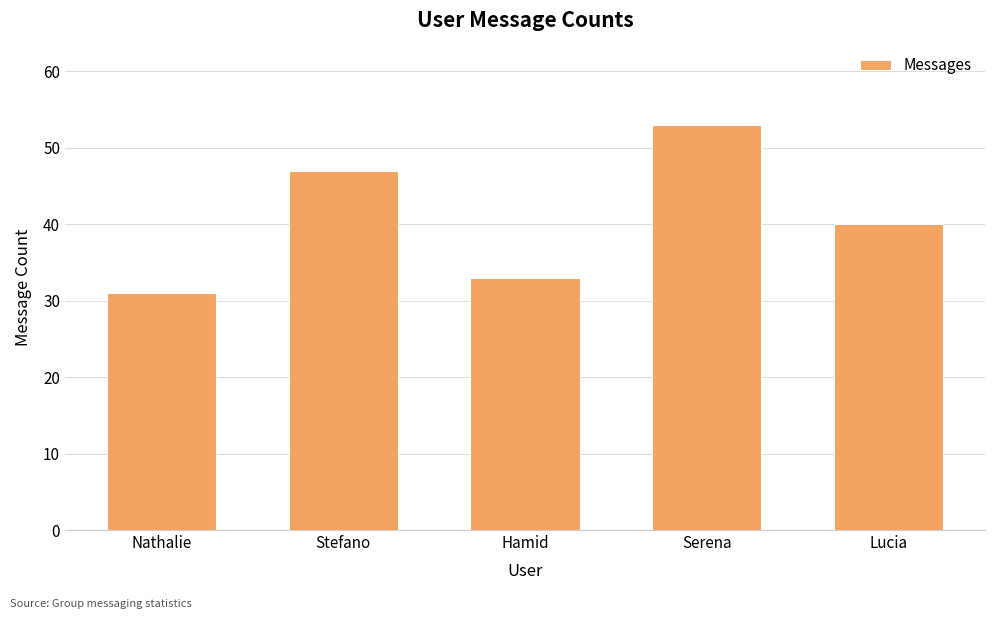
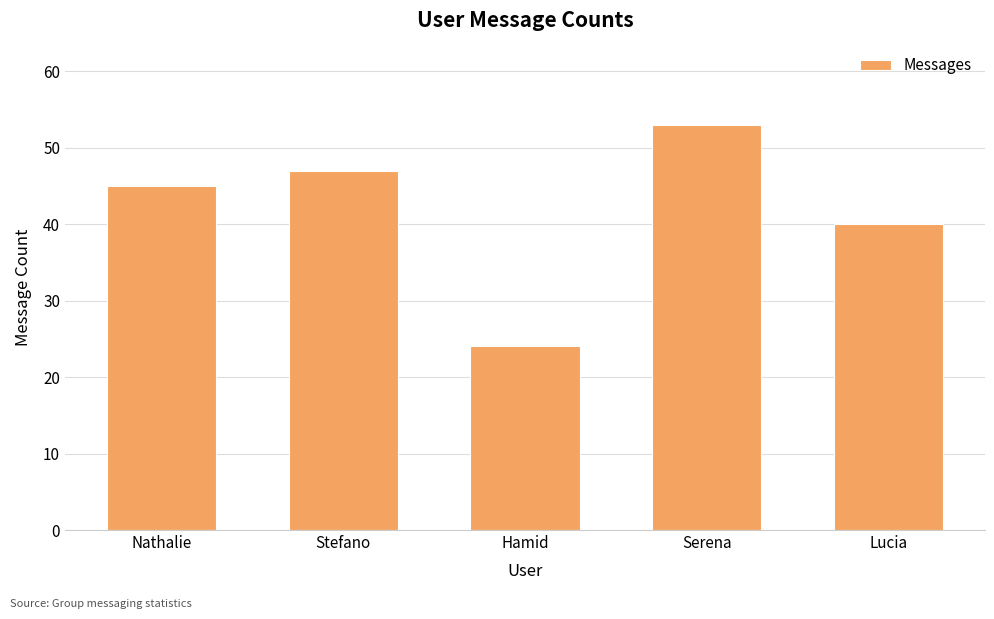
Nathalie: 31 -> 45
Hamid: 33 -> 24
